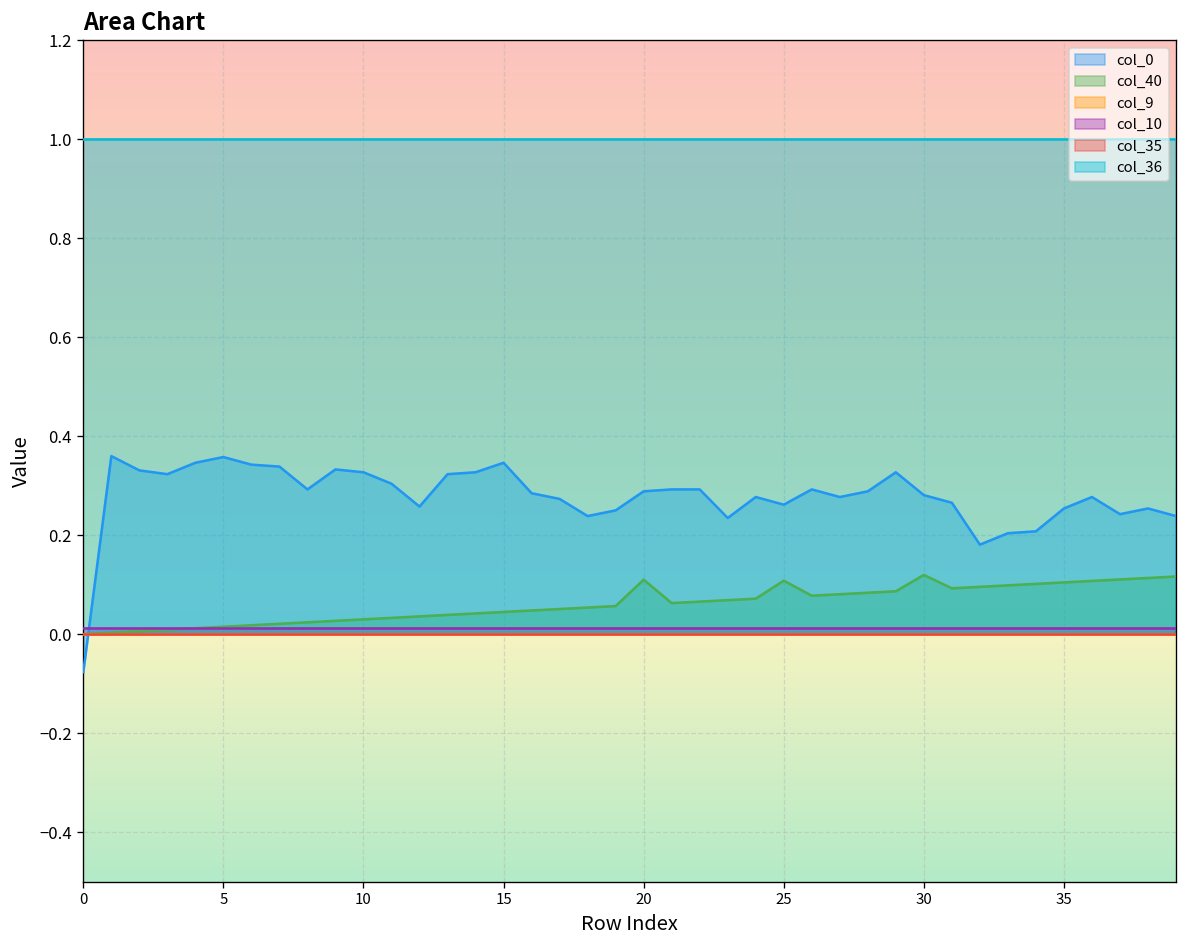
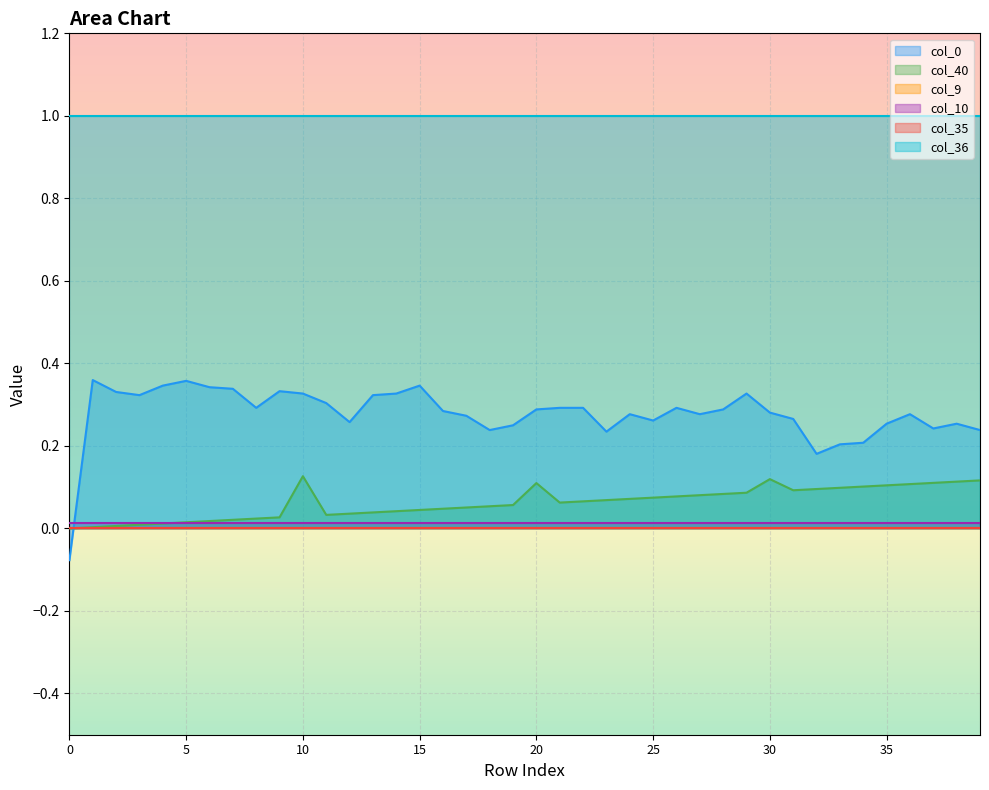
col_40, 10: 0.03 -> 0.13
col_40, 25: 0.11 -> 0.07
